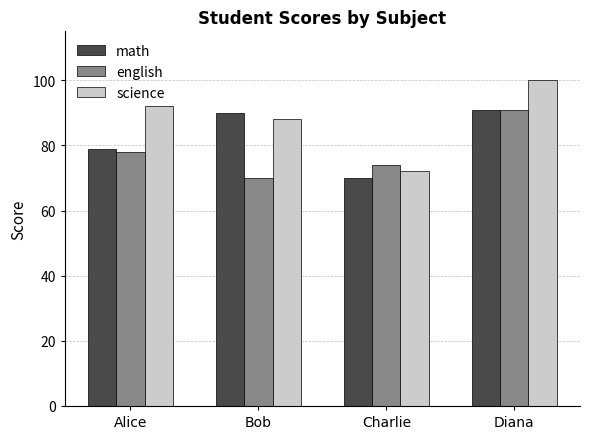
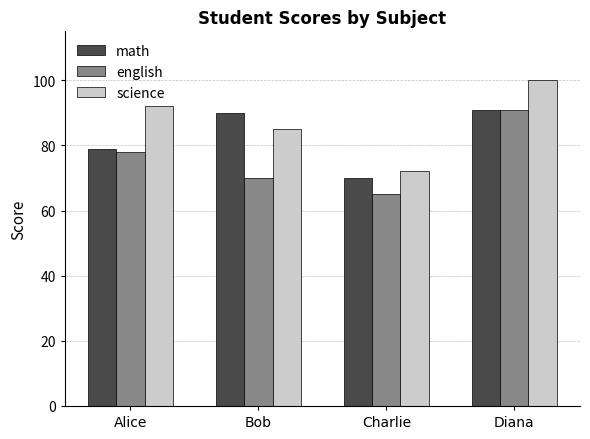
science, Bob: 88 -> 85
english, Charlie: 74 -> 65
